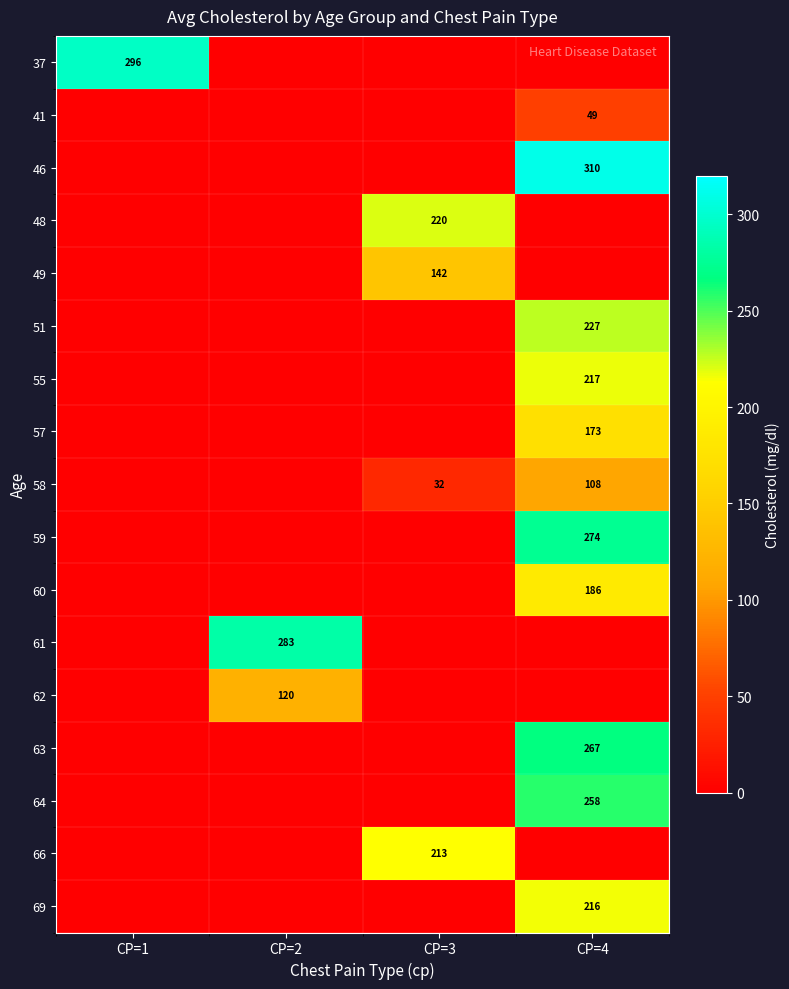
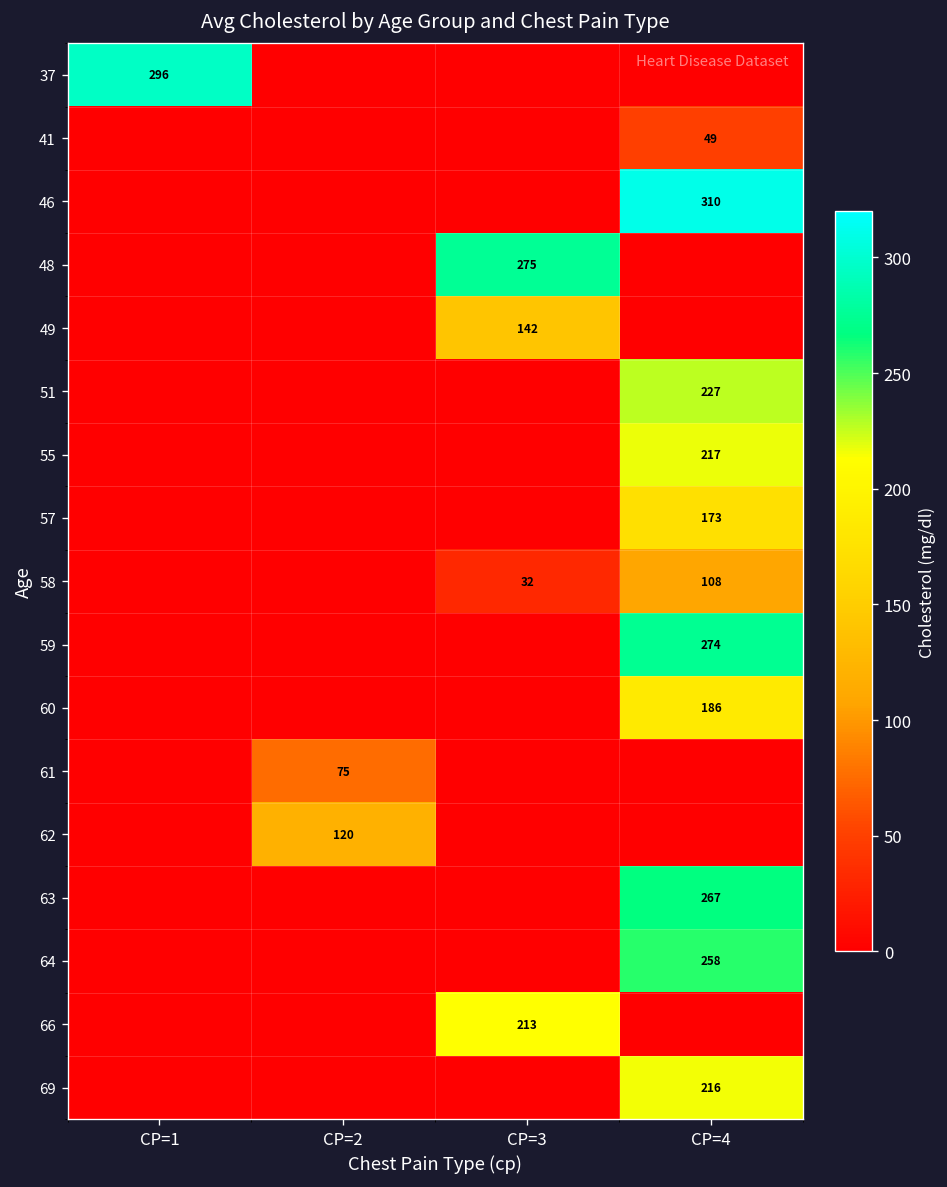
48, CP=3: 220 -> 275
61, CP=2: 283 -> 75
